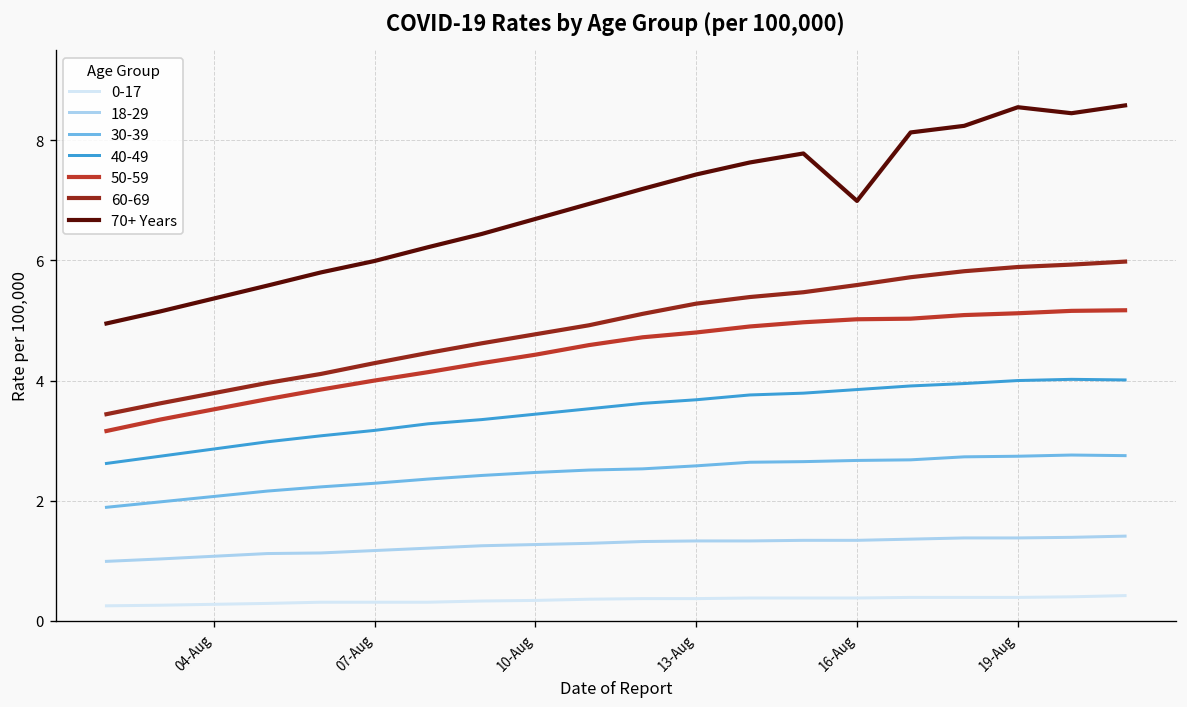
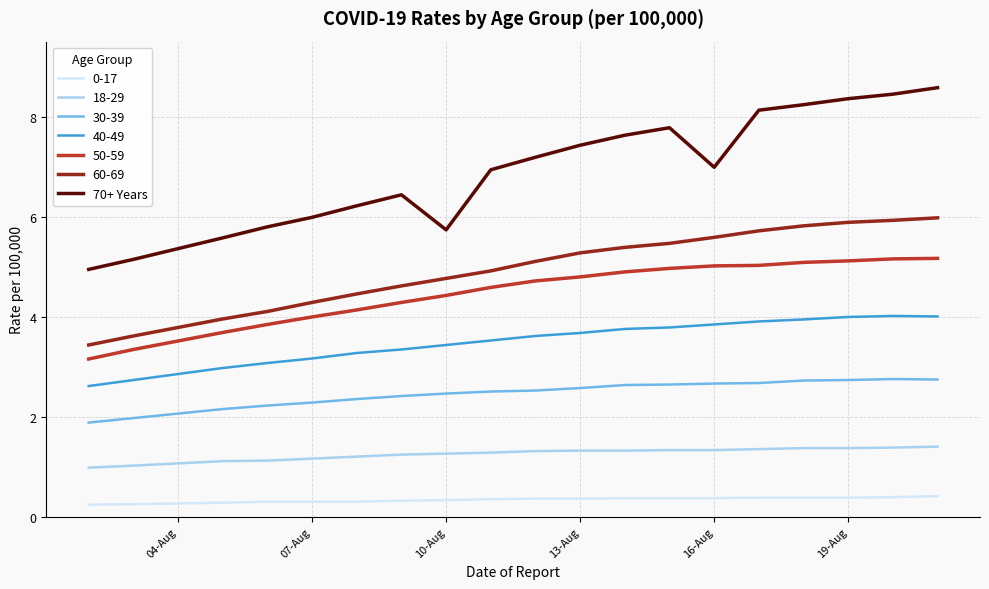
70+ Years, 10-Aug: 6.7 -> 5.7
70+ Years, 19-Aug: 8.6 -> 8.4
